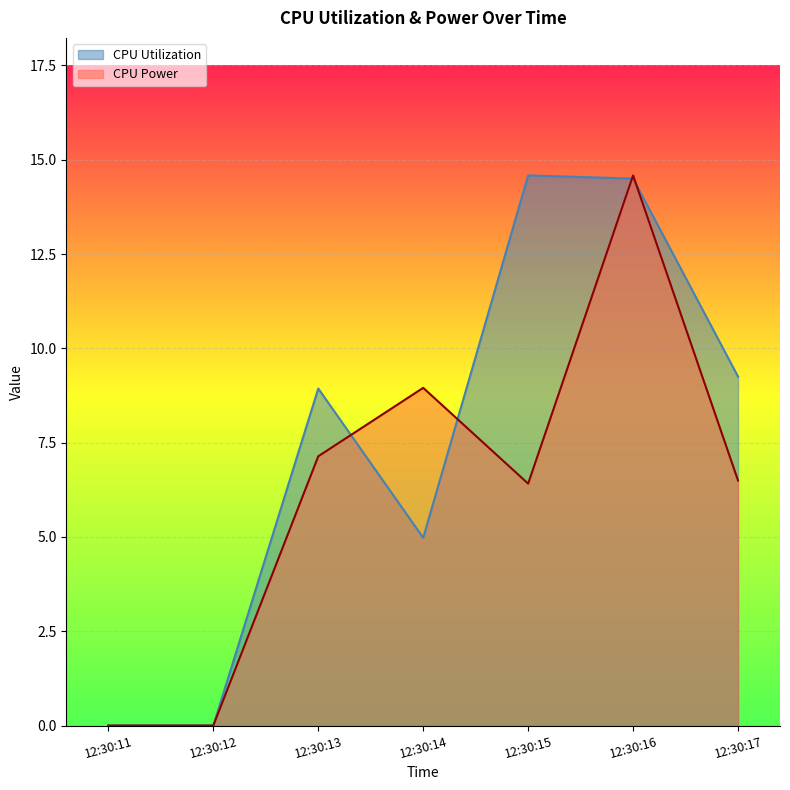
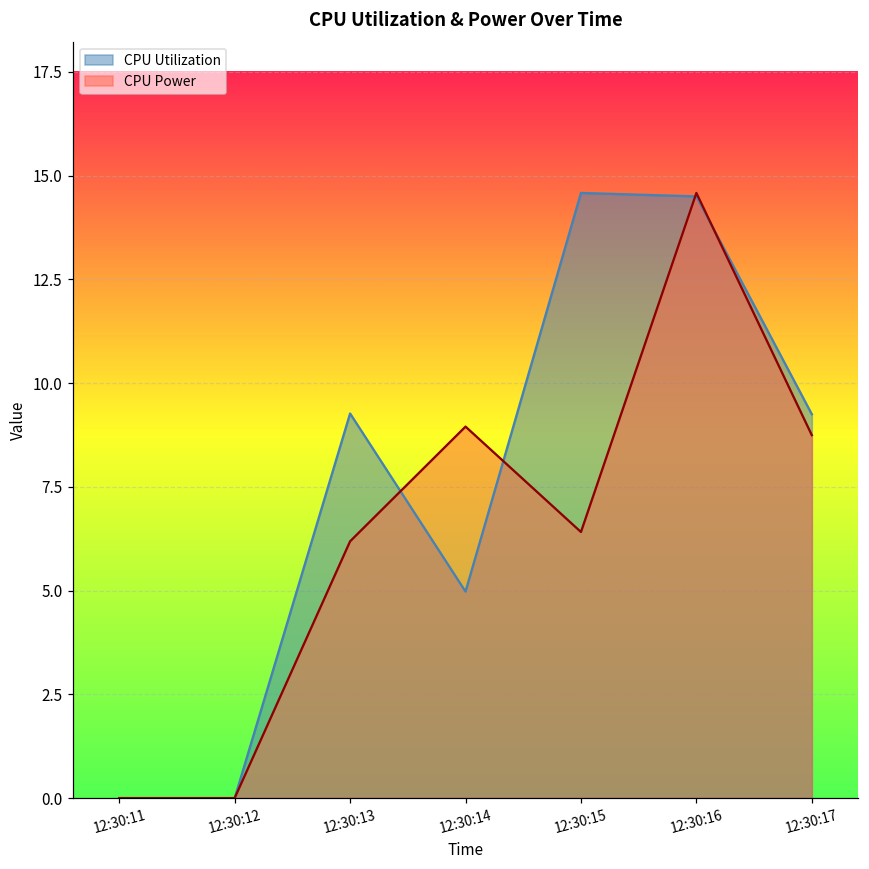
CPU Utilization, 12:30:13: 8.9 -> 9.3
CPU Power, 12:30:13: 7.1 -> 6.2
CPU Power, 12:30:17: 6.5 -> 8.7
